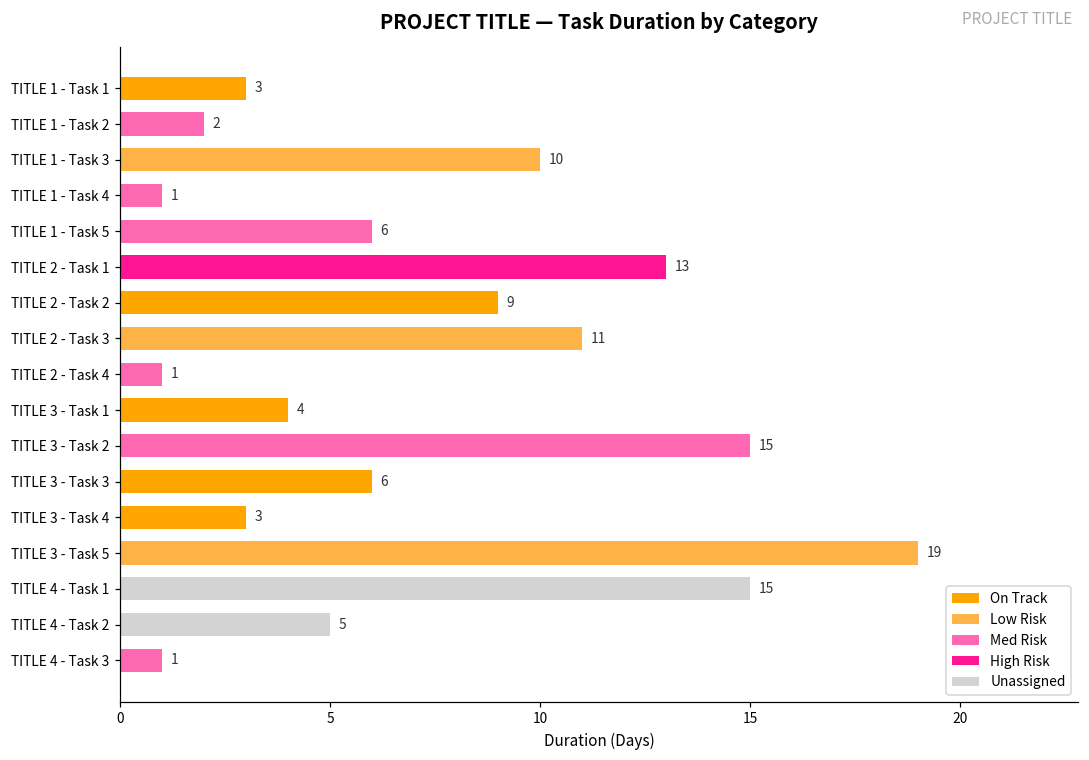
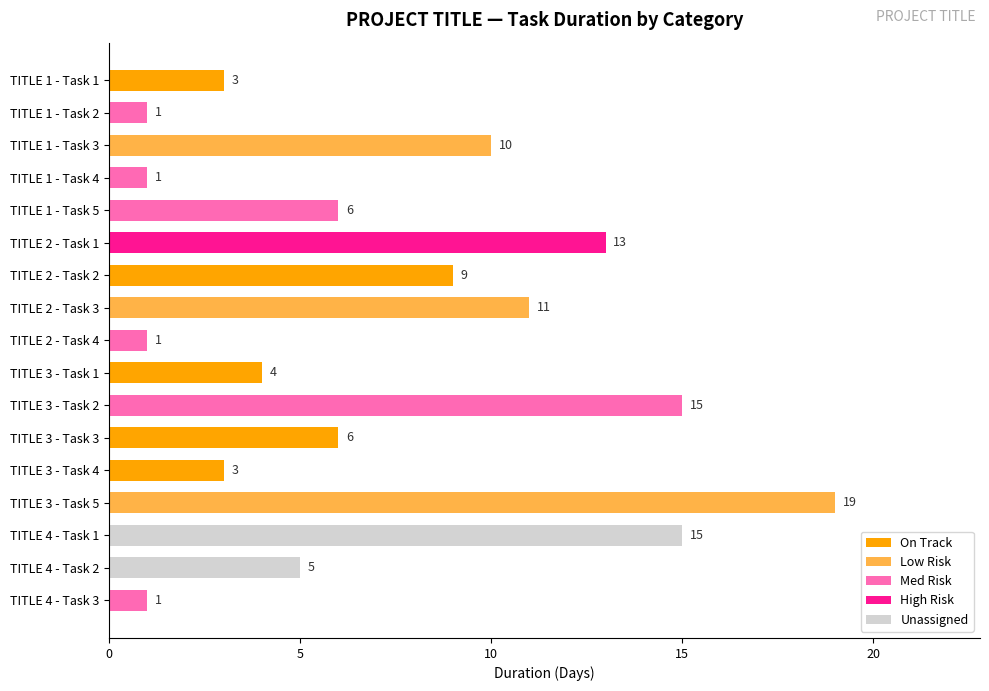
TITLE 1 - Task 2: 2 -> 1
